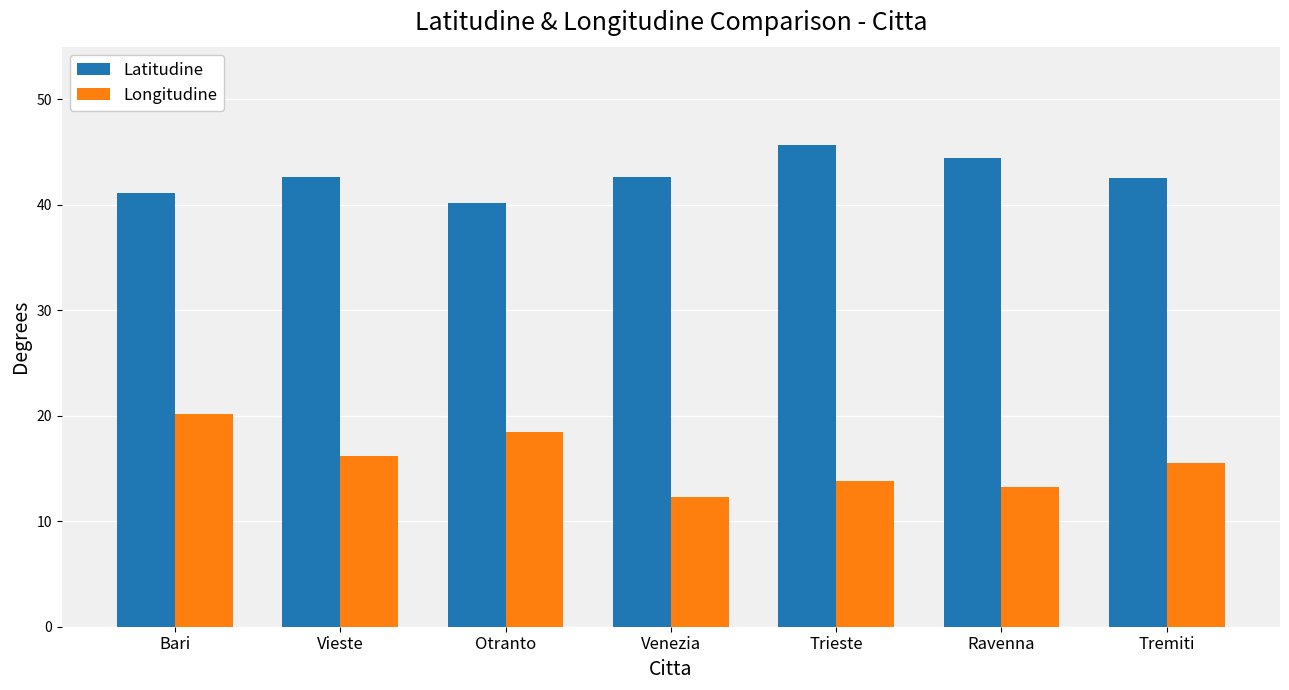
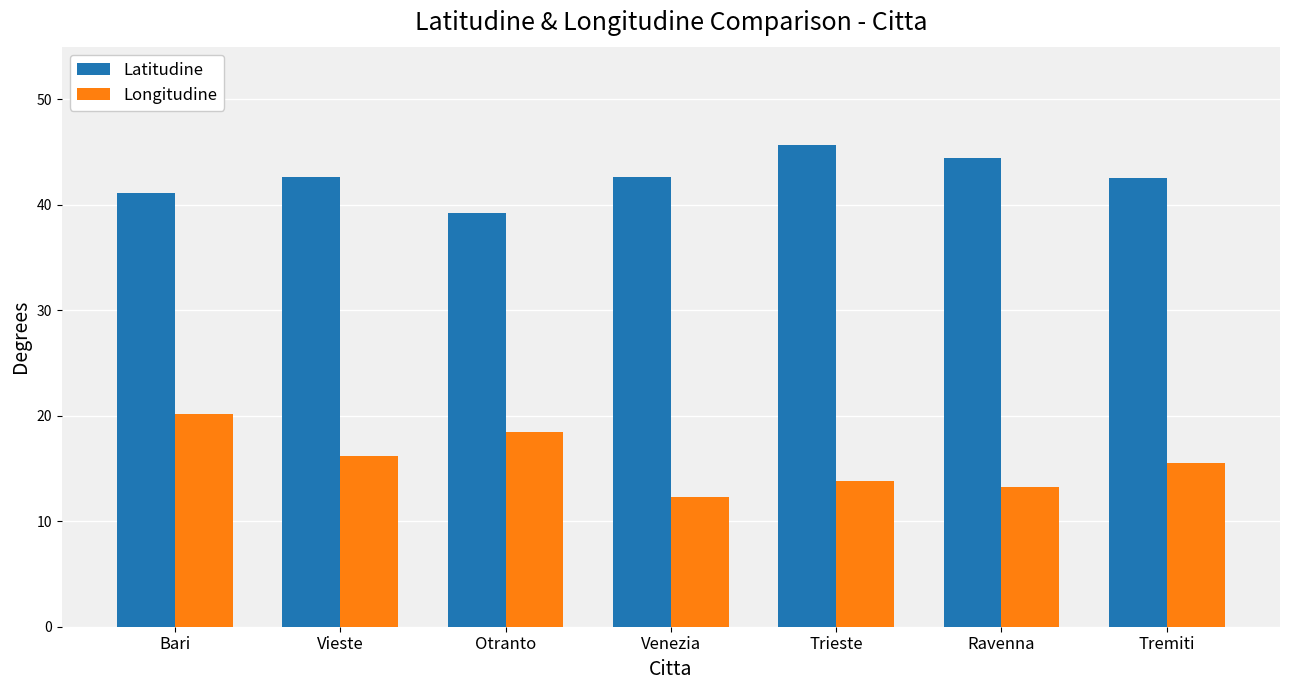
Latitudine, Otranto: 40.1 -> 39.2
